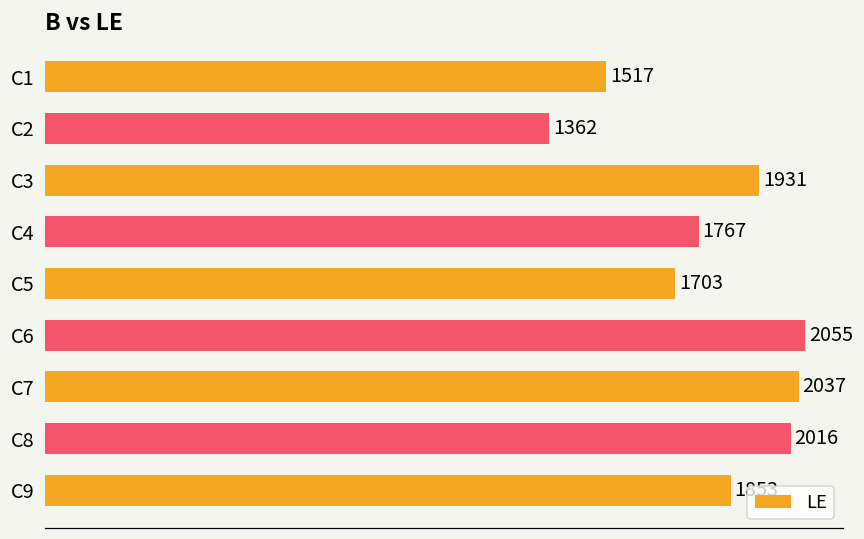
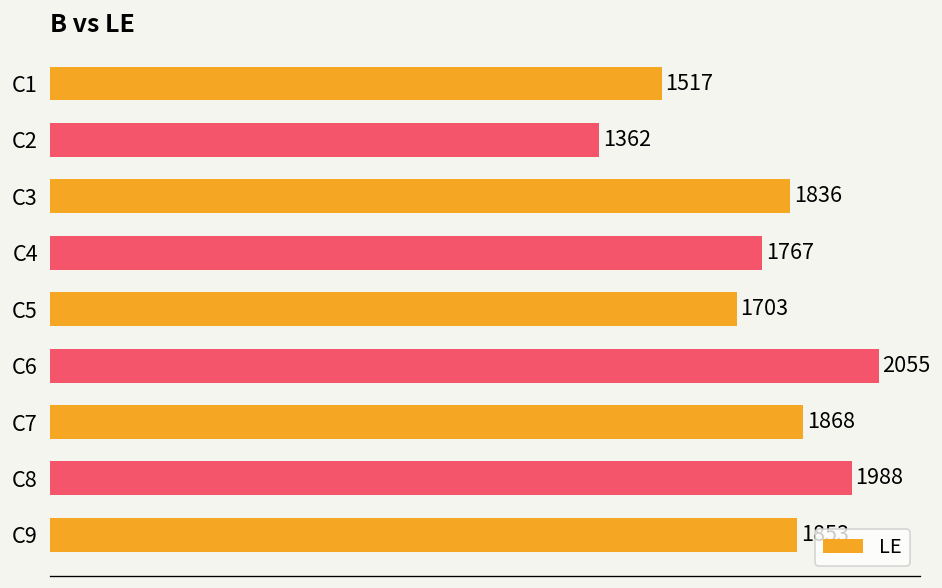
C3: 1931 -> 1836
C7: 2037 -> 1868
C8: 2016 -> 1988
